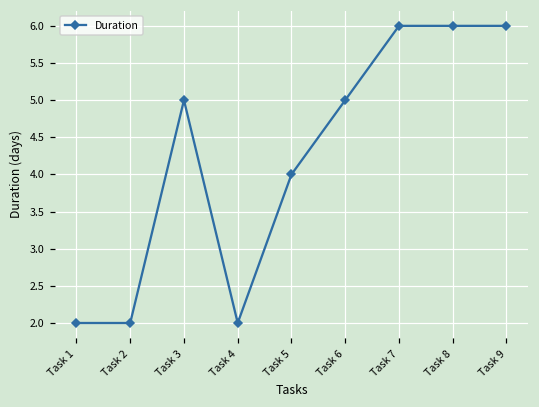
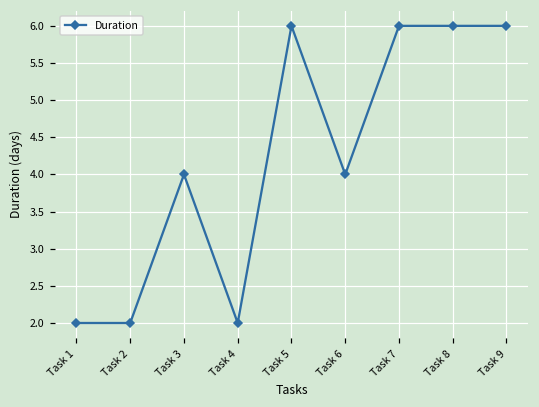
Task 3: 5 -> 4
Task 5: 4 -> 6
Task 6: 5 -> 4
